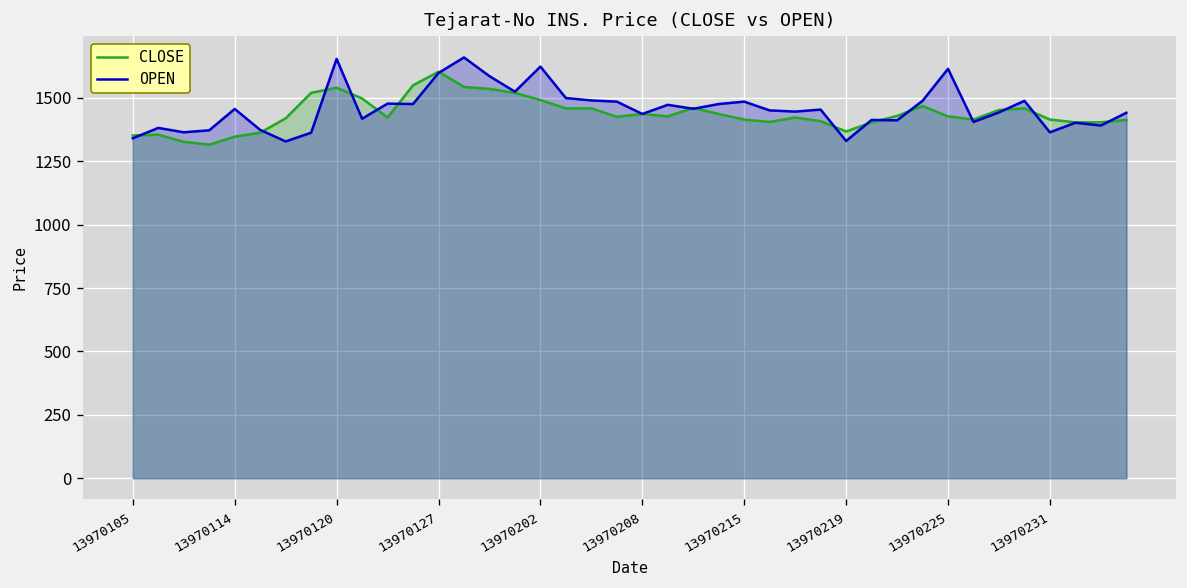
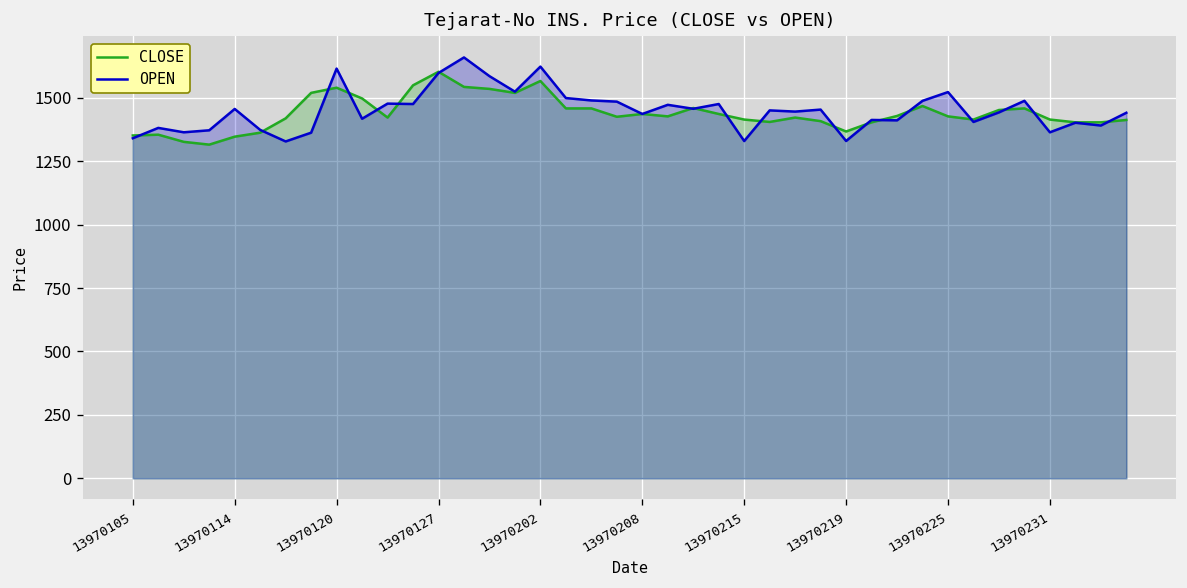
OPEN, 13970120: 1650 -> 1620
CLOSE, 13970202: 1490 -> 1570
OPEN, 13970215: 1490 -> 1330
OPEN, 13970225: 1610 -> 1520
